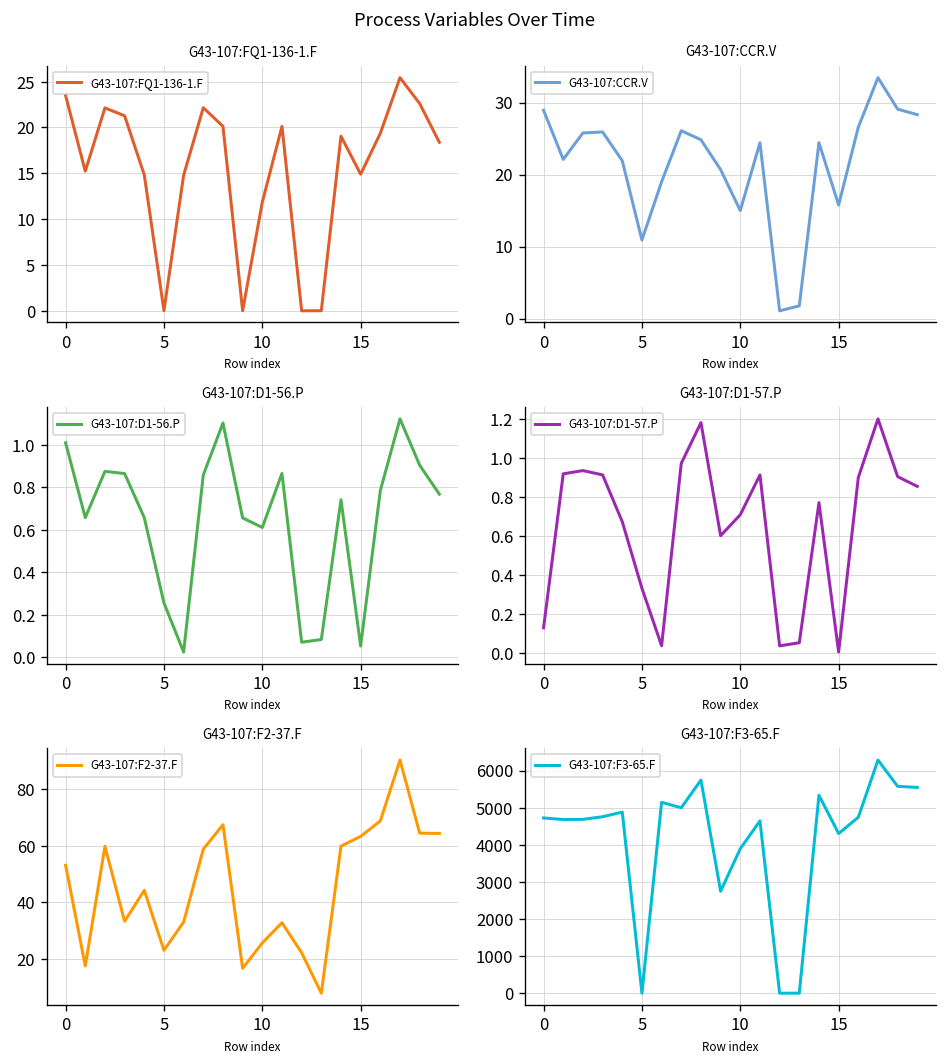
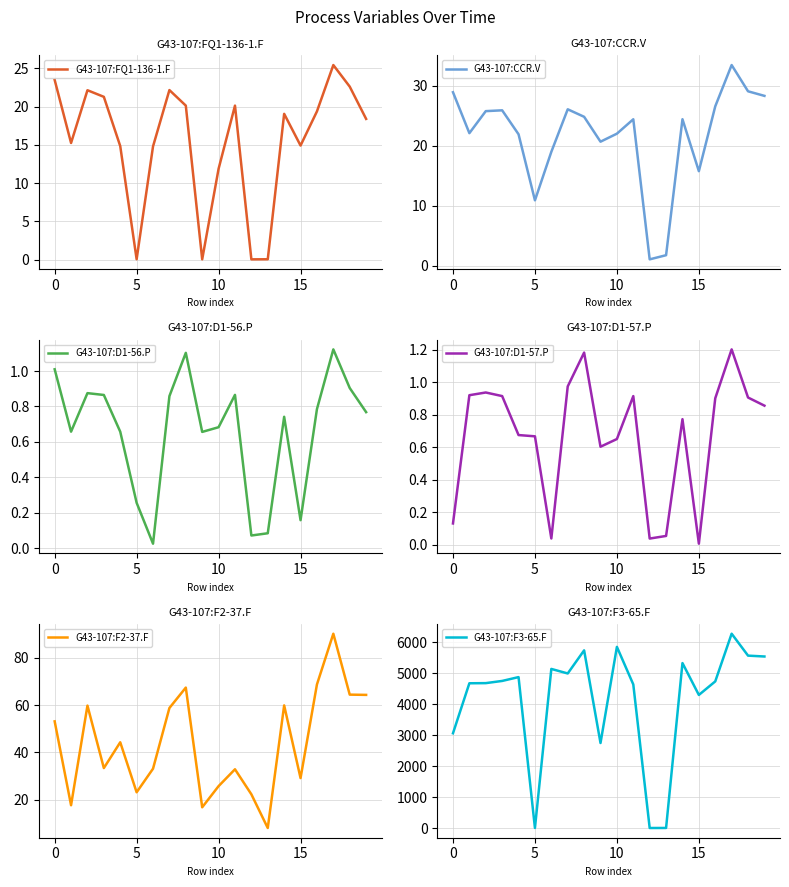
G43-107:CCR.V, 10: 15 -> 22
G43-107:D1-56.P, 10: 0.61 -> 0.68
G43-107:D1-56.P, 15: 0.05 -> 0.16
G43-107:D1-57.P, 5: 0.33 -> 0.67
G43-107:D1-57.P, 10: 0.71 -> 0.65
G43-107:F2-37.F, 15: 63 -> 29
G43-107:F3-65.F, 0: 4700 -> 3100
G43-107:F3-65.F, 10: 3900 -> 5900
